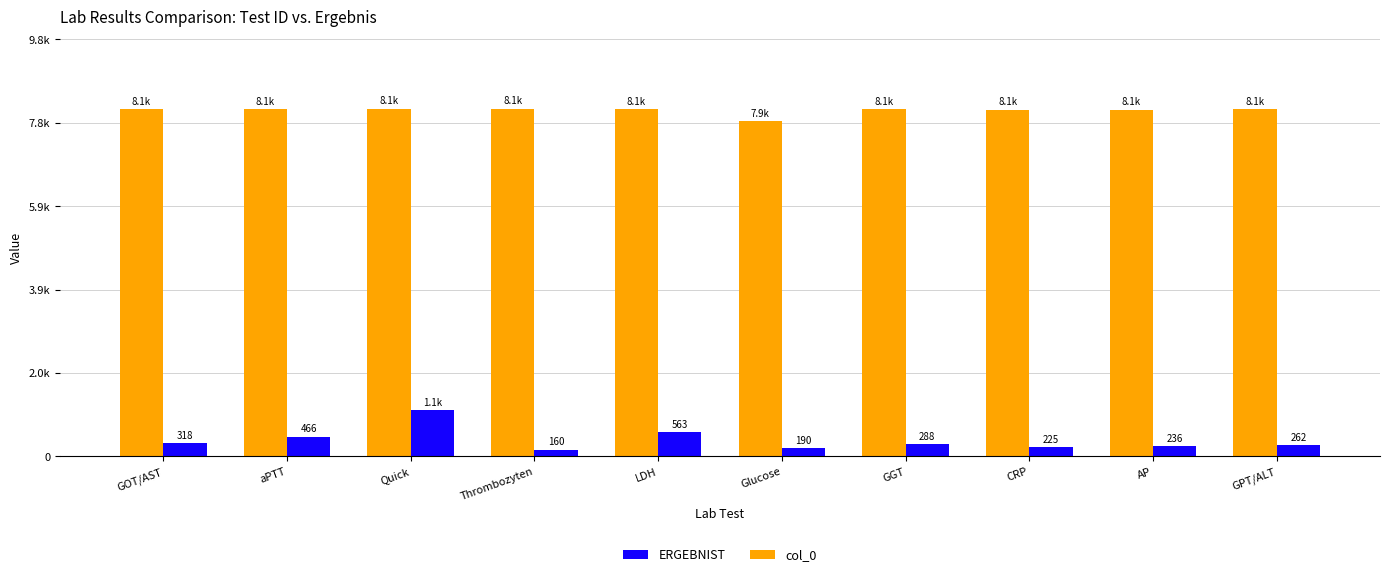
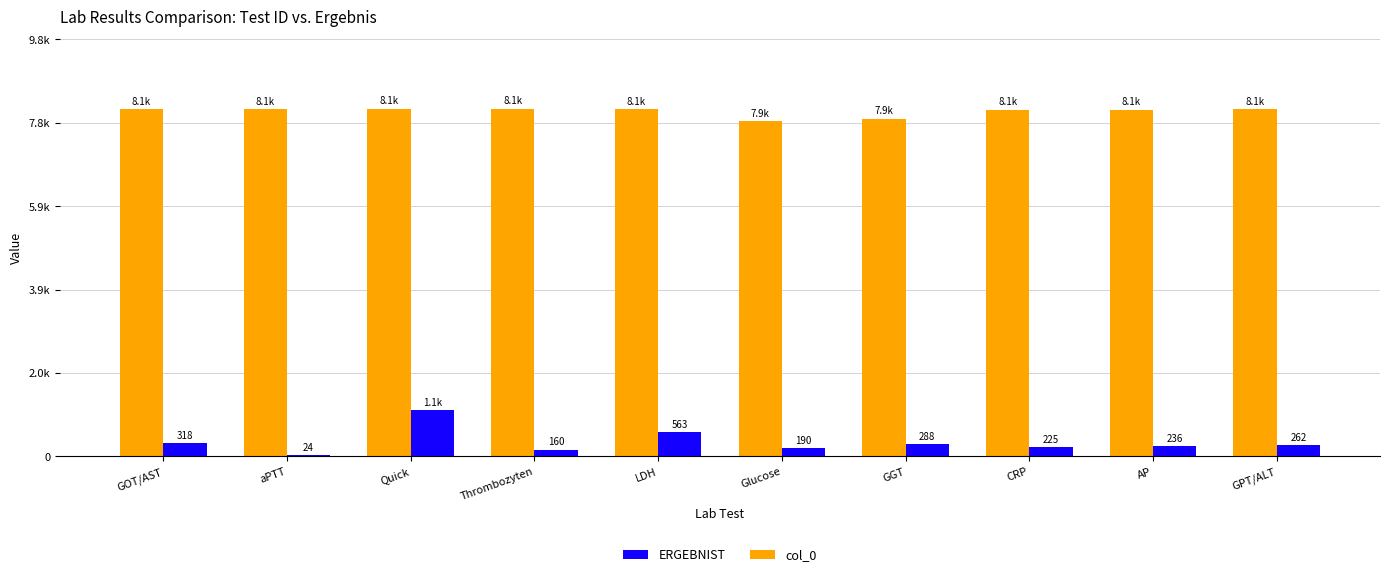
ERGEBNIST, aPTT: 466 -> 24
col_0, GGT: 8.1k -> 7.9k
